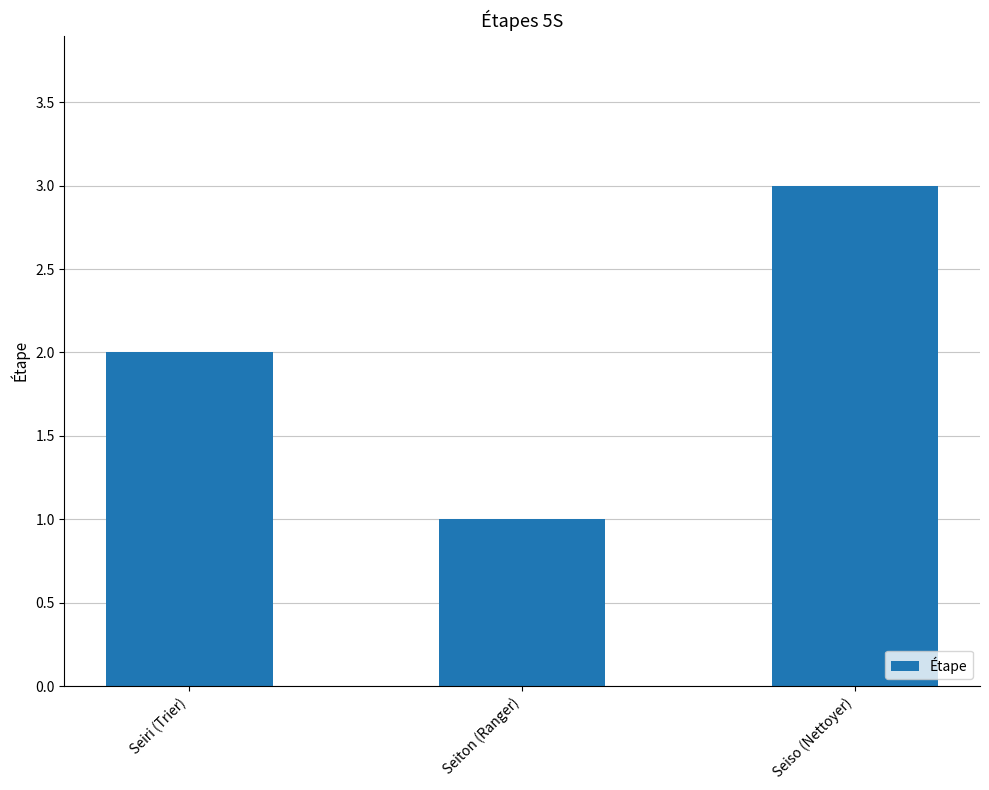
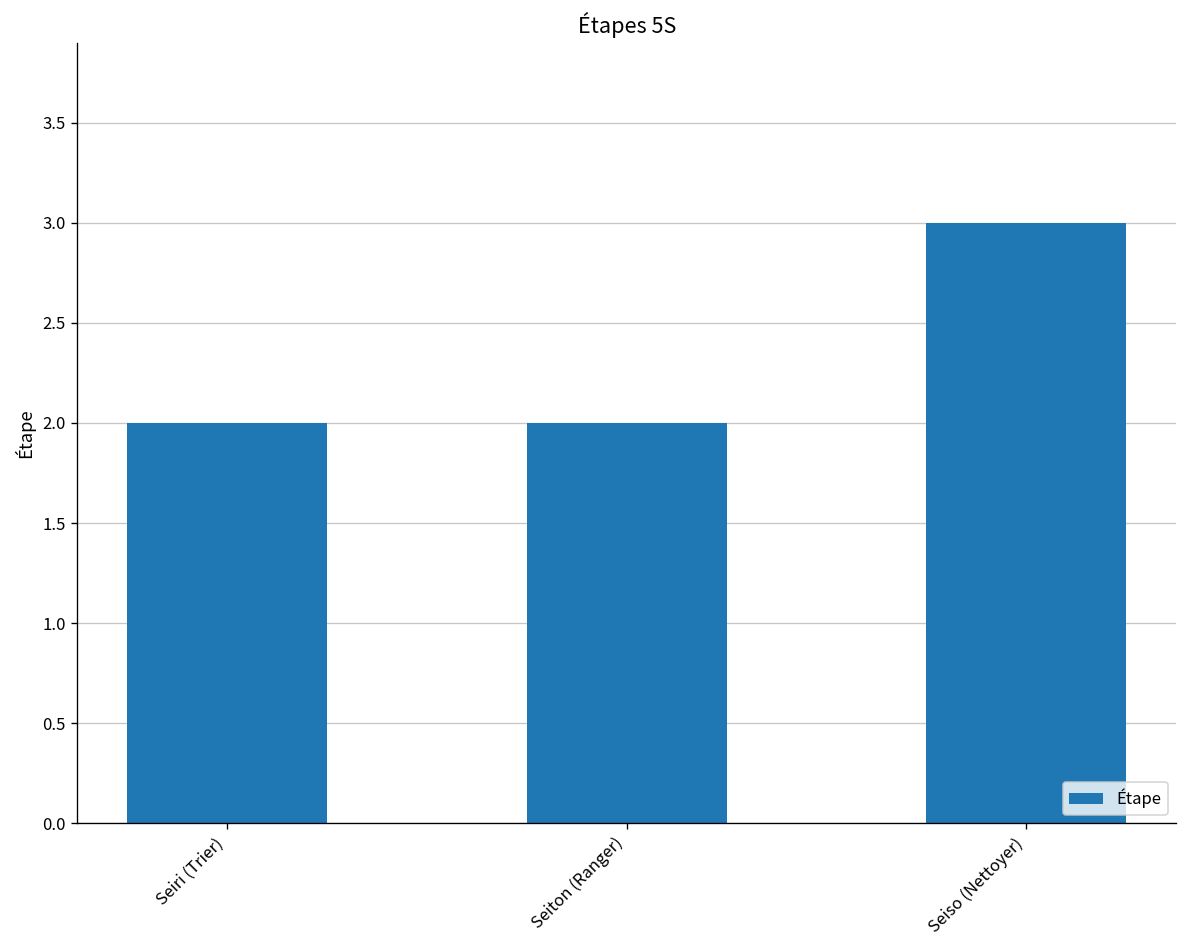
Seiton (Ranger): 1 -> 2
